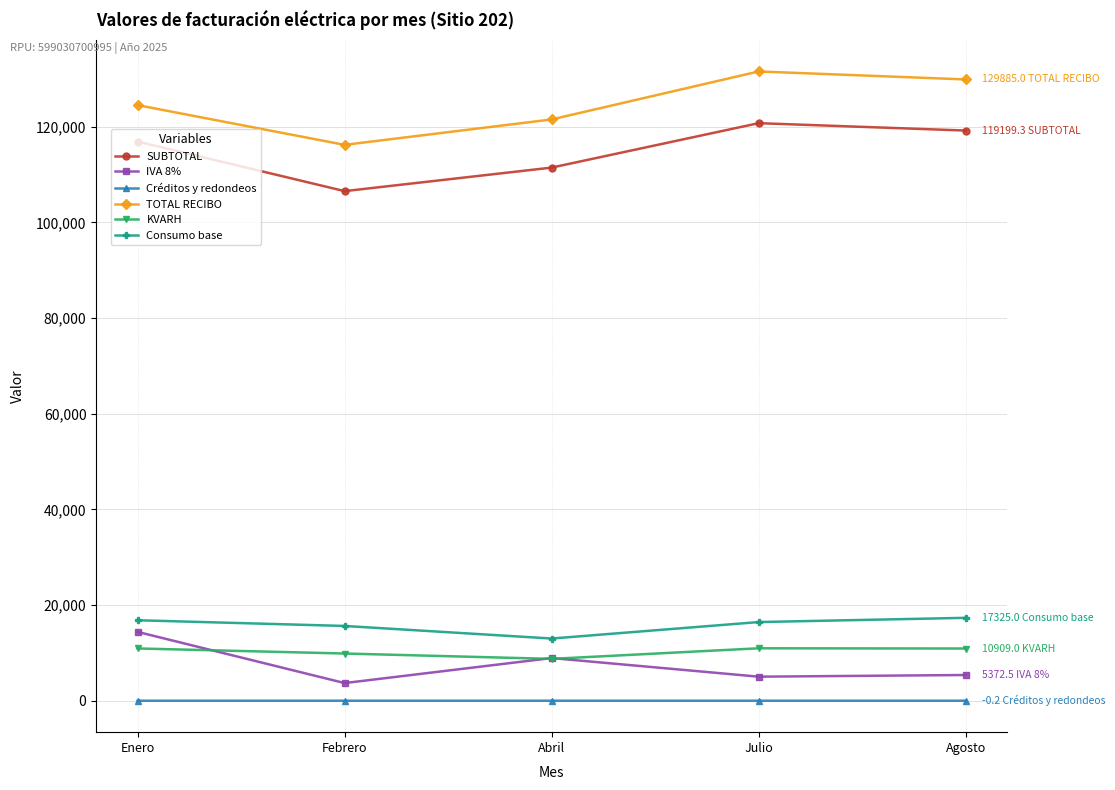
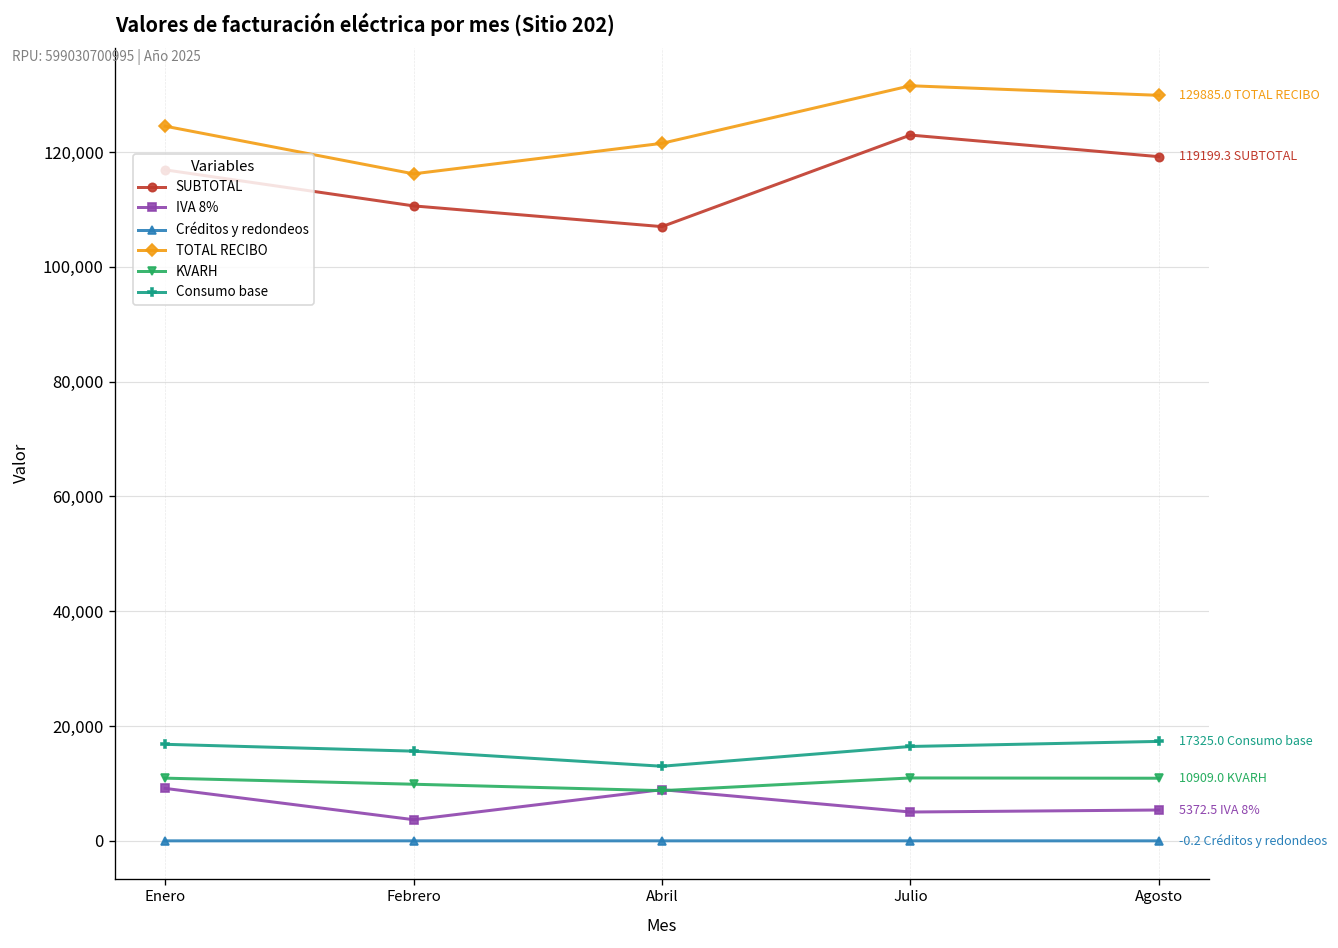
IVA 8%, Enero: 14,000 -> 9,000
SUBTOTAL, Febrero: 107,000 -> 111,000
SUBTOTAL, Abril: 111,000 -> 107,000
SUBTOTAL, Julio: 121,000 -> 123,000
